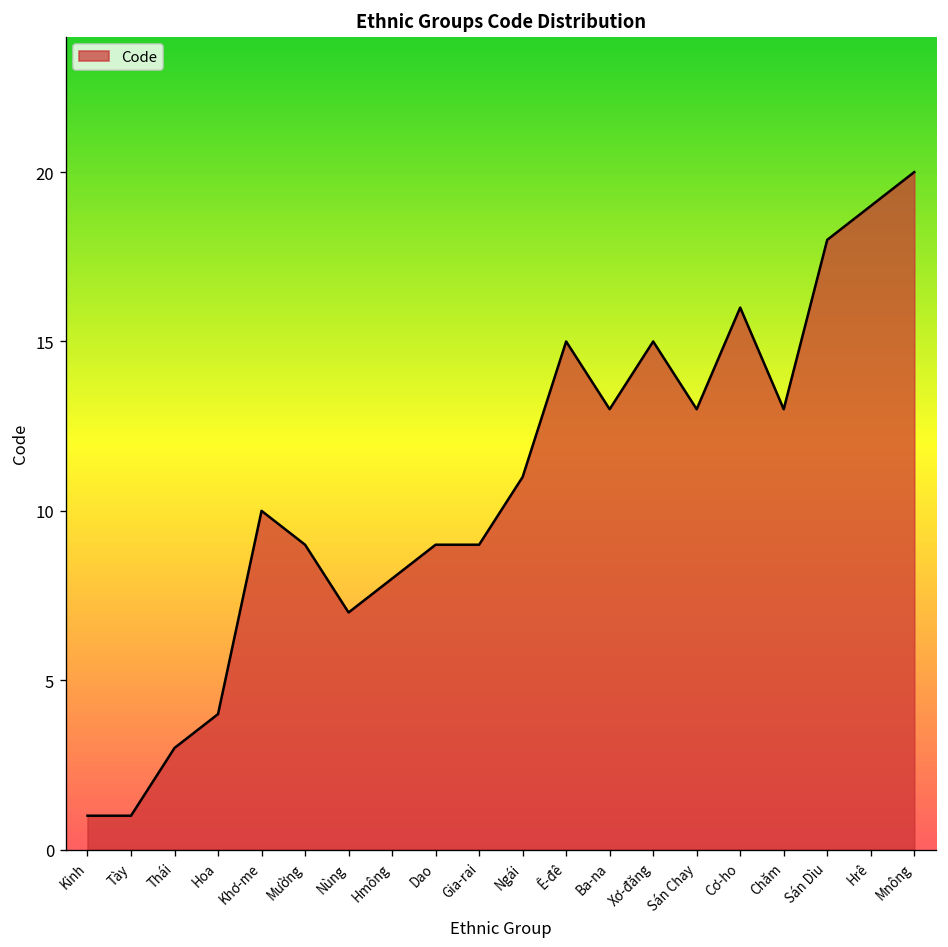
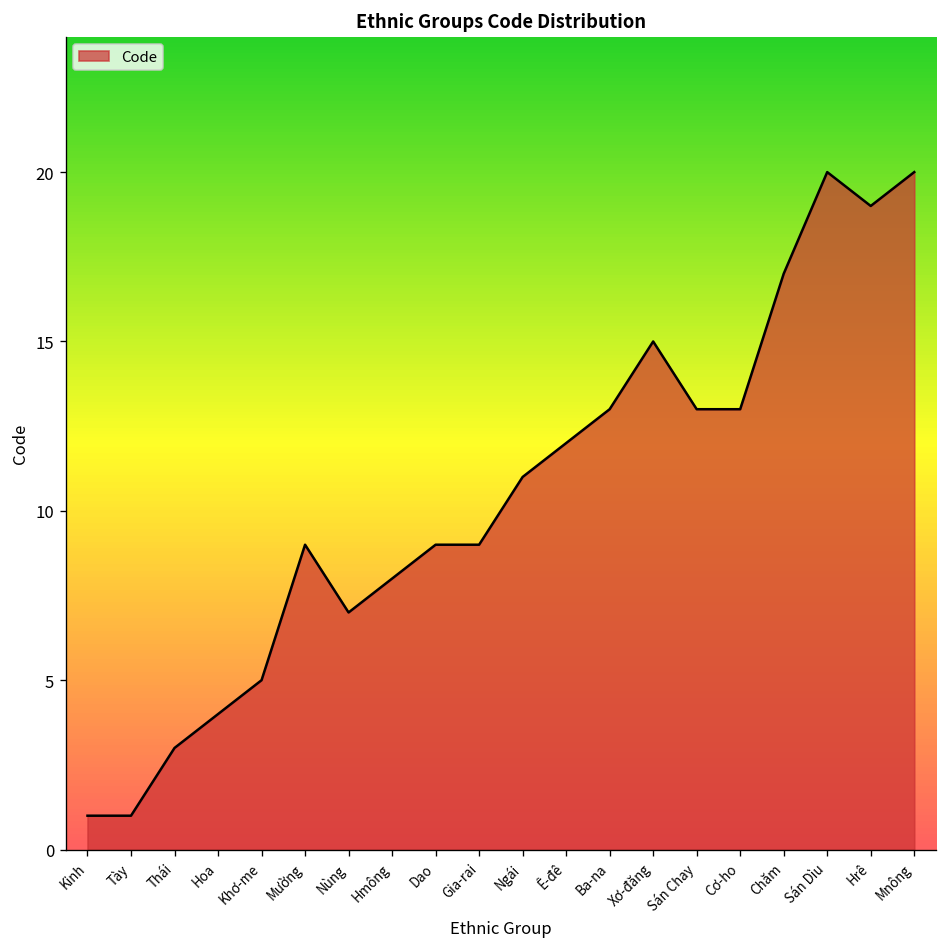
Khơ-me: 10 -> 5
Ê-đê: 15 -> 12
Cơ-ho: 16 -> 13
Chăm: 13 -> 17
Sán Dìu: 18 -> 20
